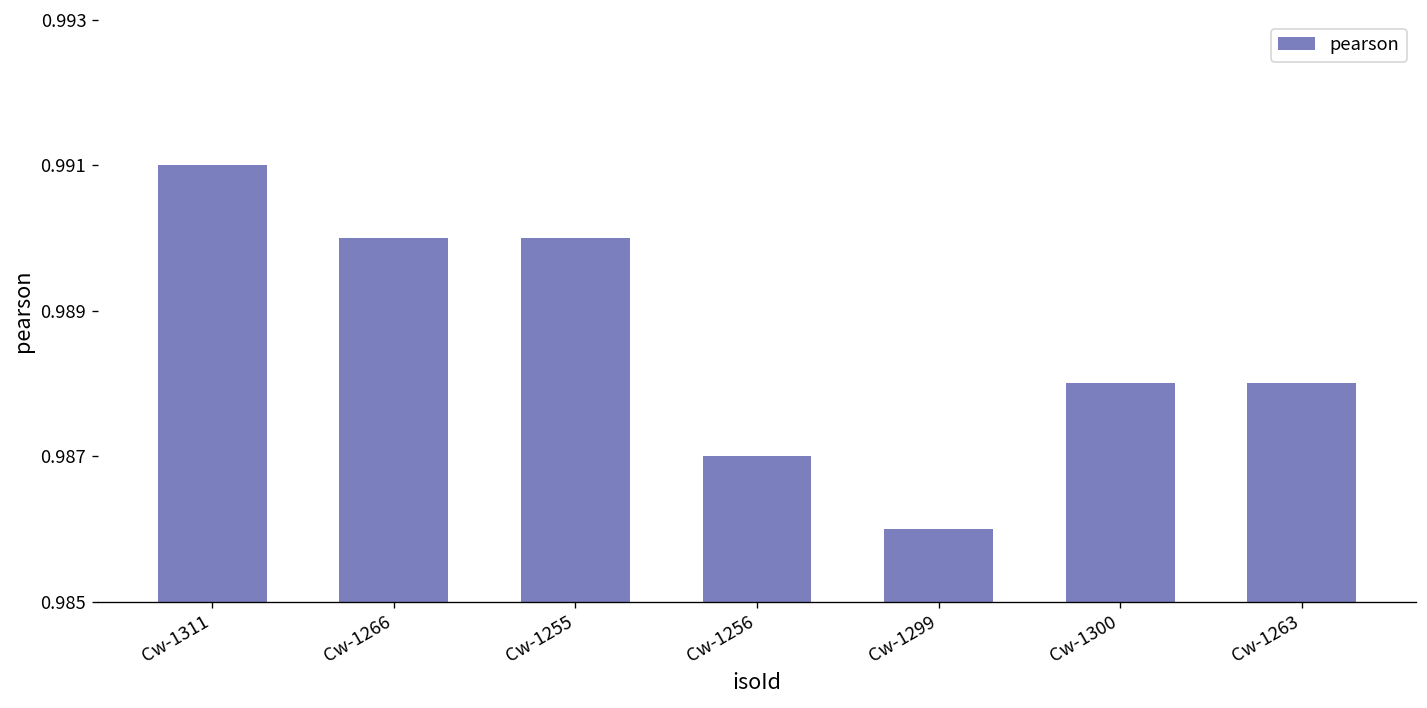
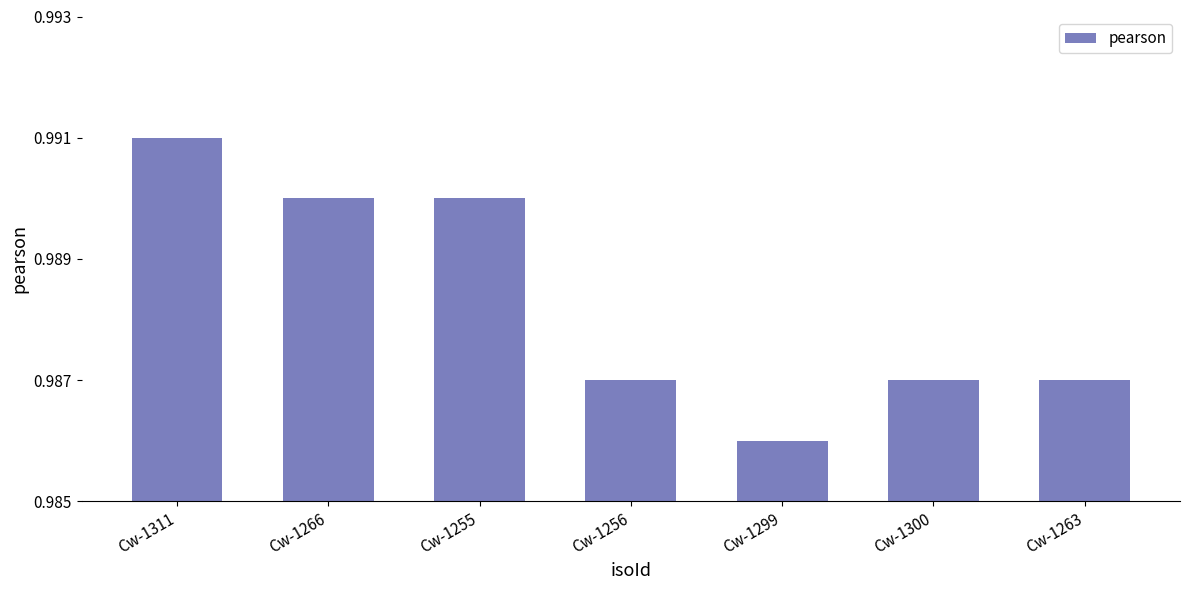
Cw-1300: 0.988 -> 0.987
Cw-1263: 0.988 -> 0.987
